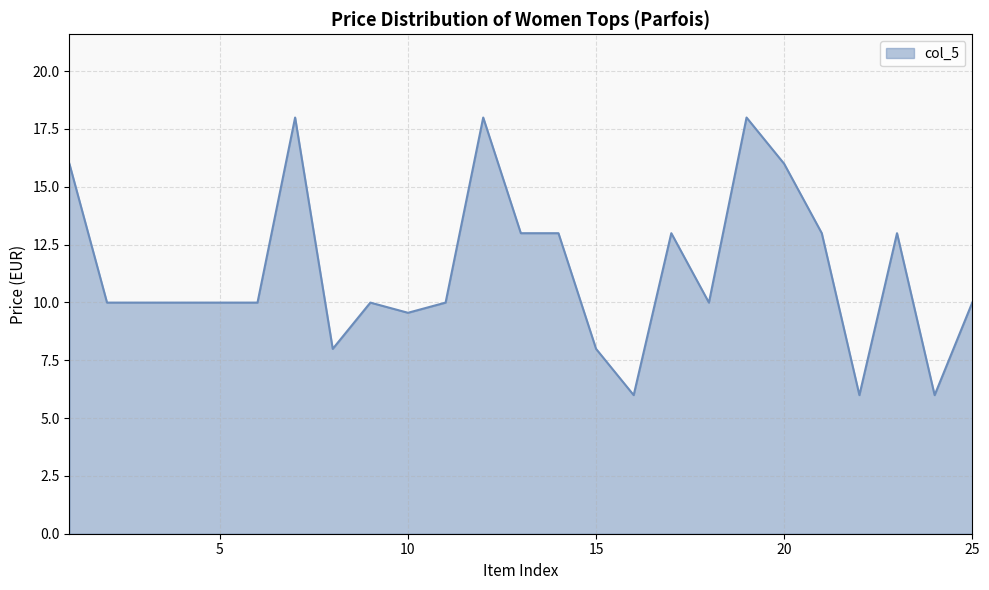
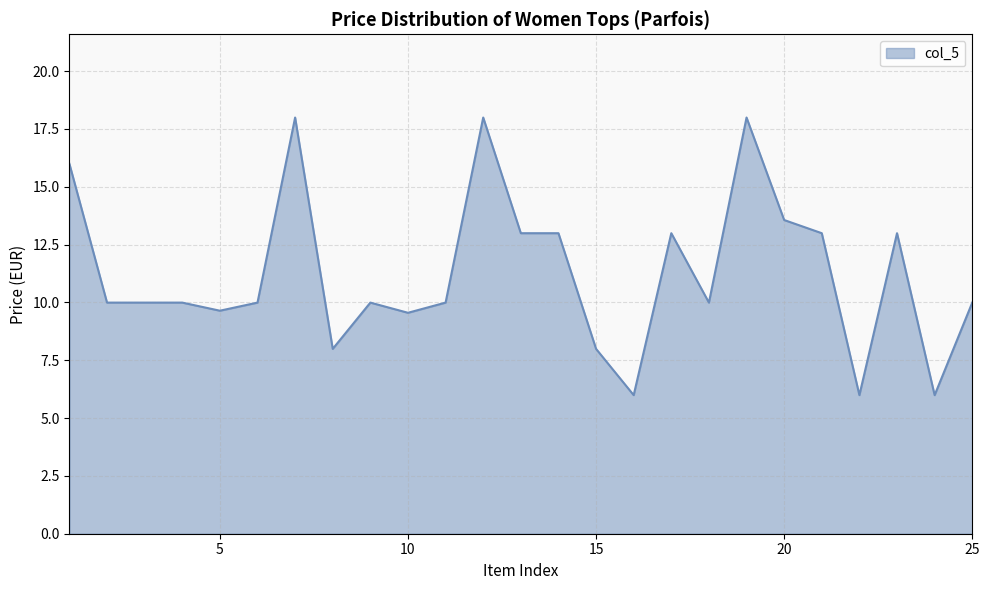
5: 10.0 -> 9.6
20: 16.0 -> 13.6
